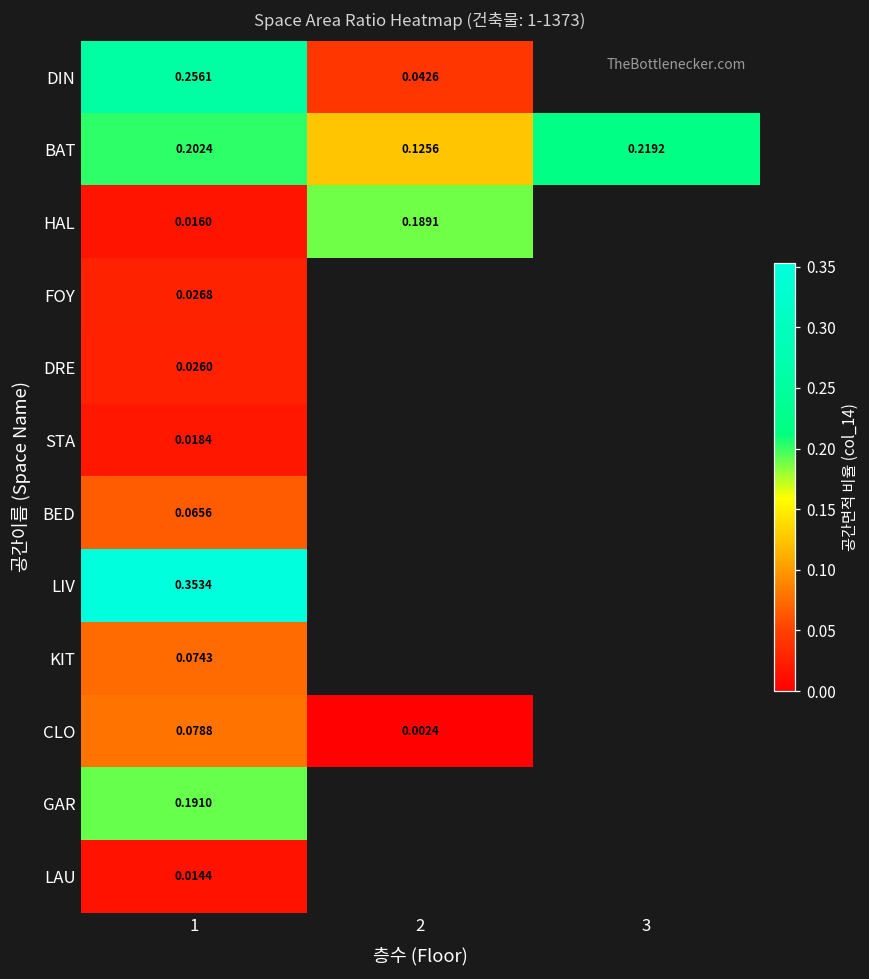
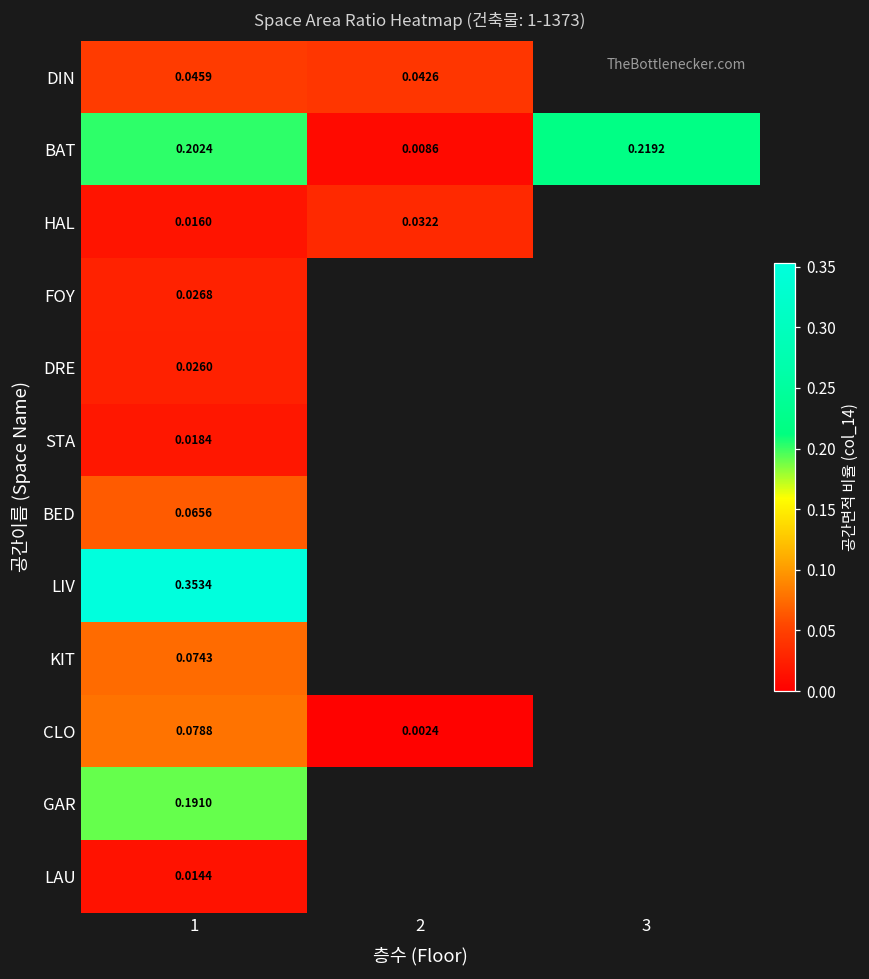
DIN, 1: 0.2561 -> 0.0459
BAT, 2: 0.1256 -> 0.0086
HAL, 2: 0.1891 -> 0.0322
